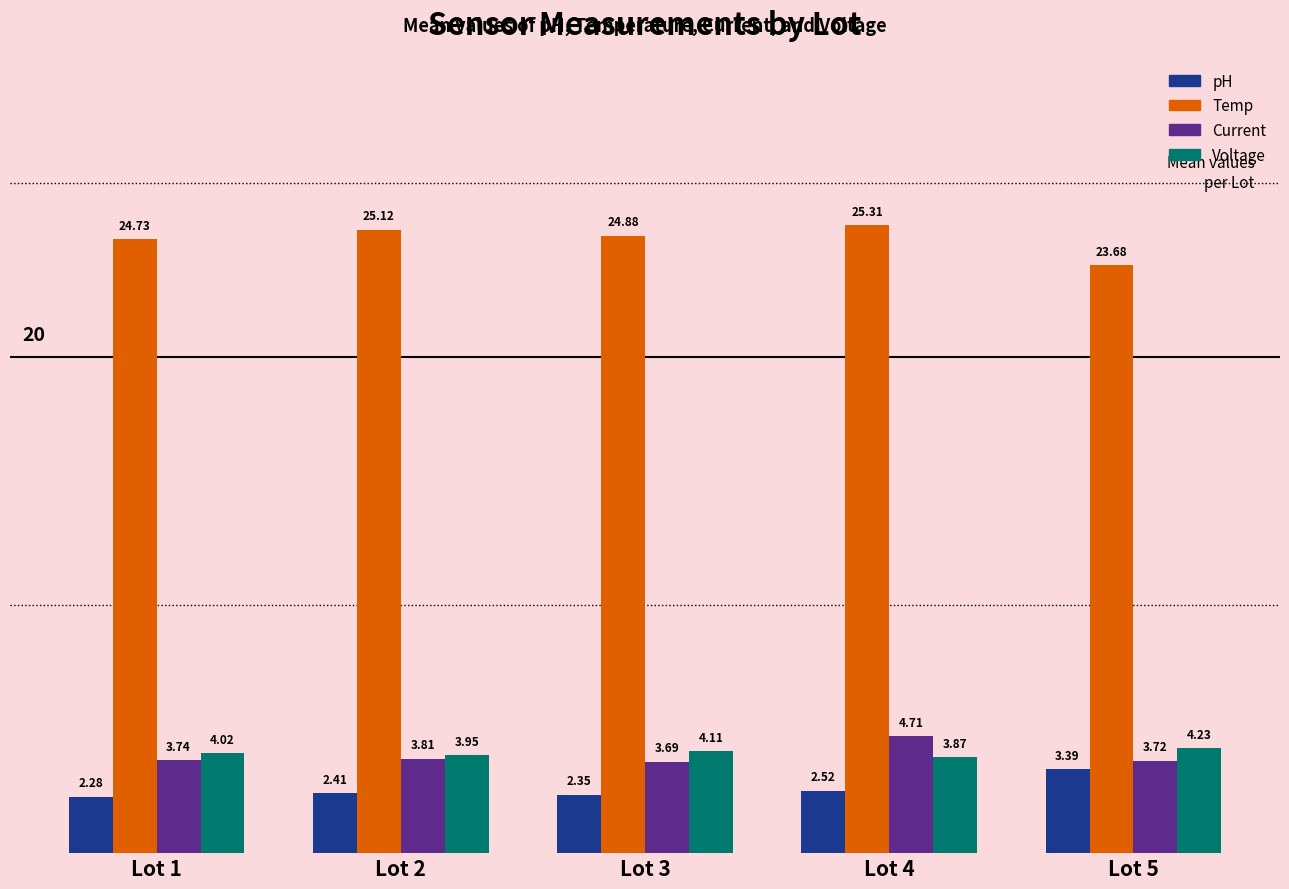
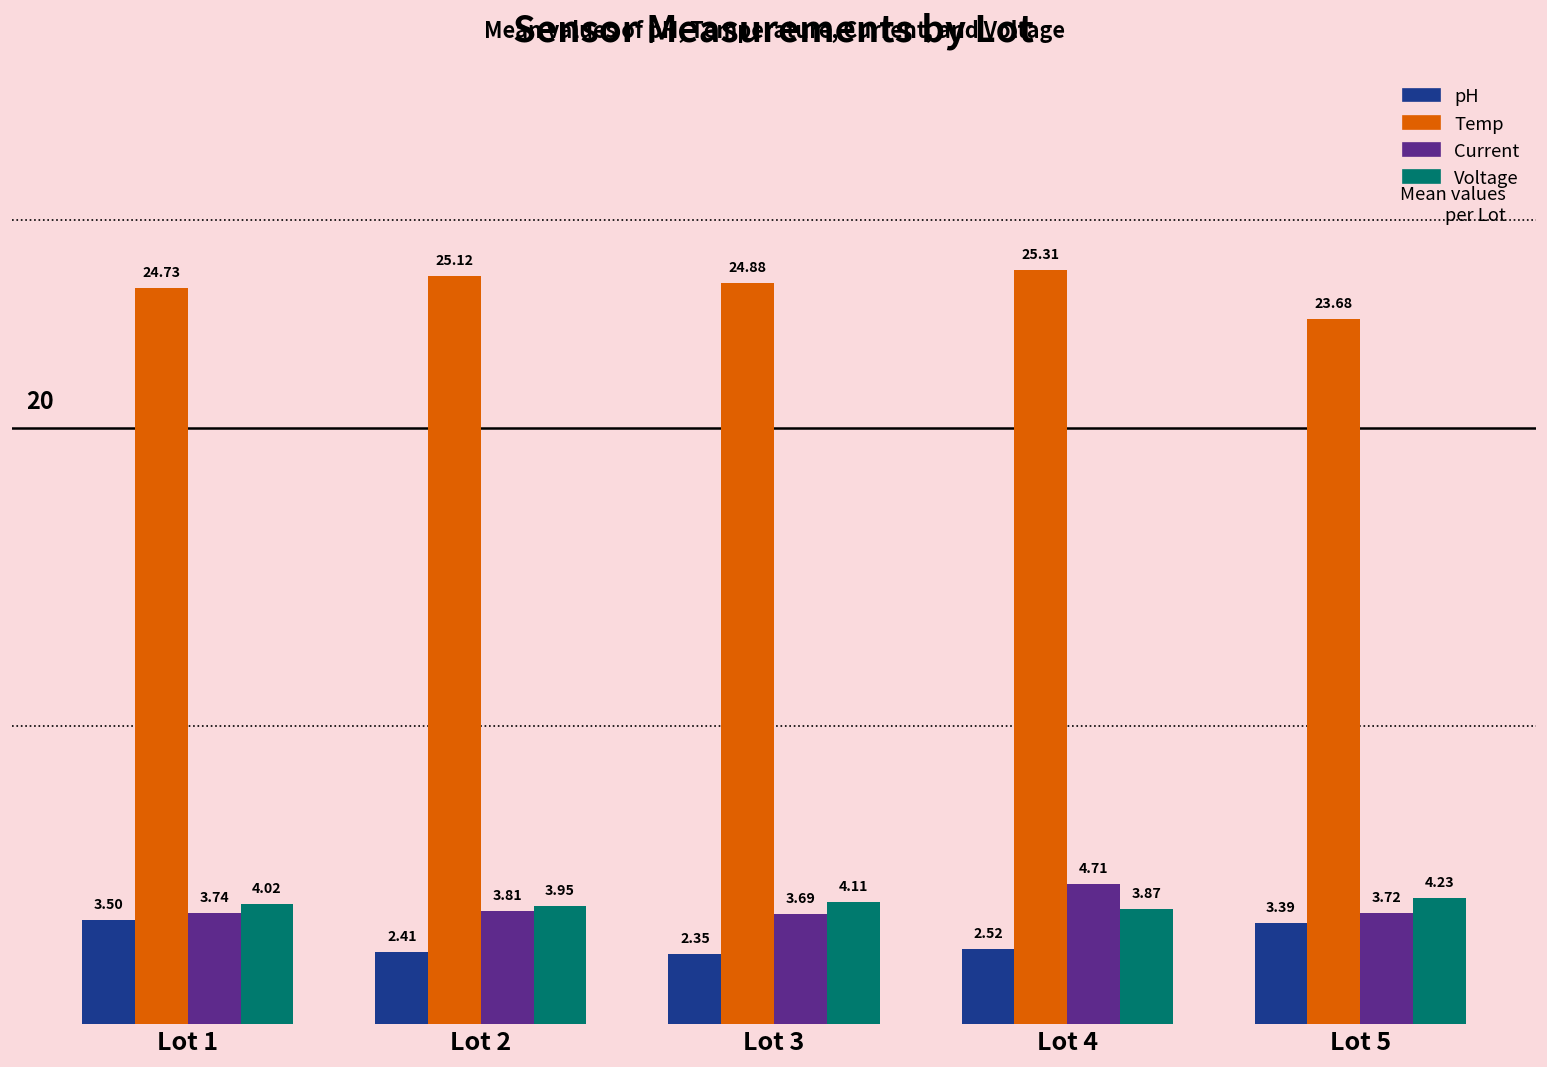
pH, Lot 1: 2.28 -> 3.50
